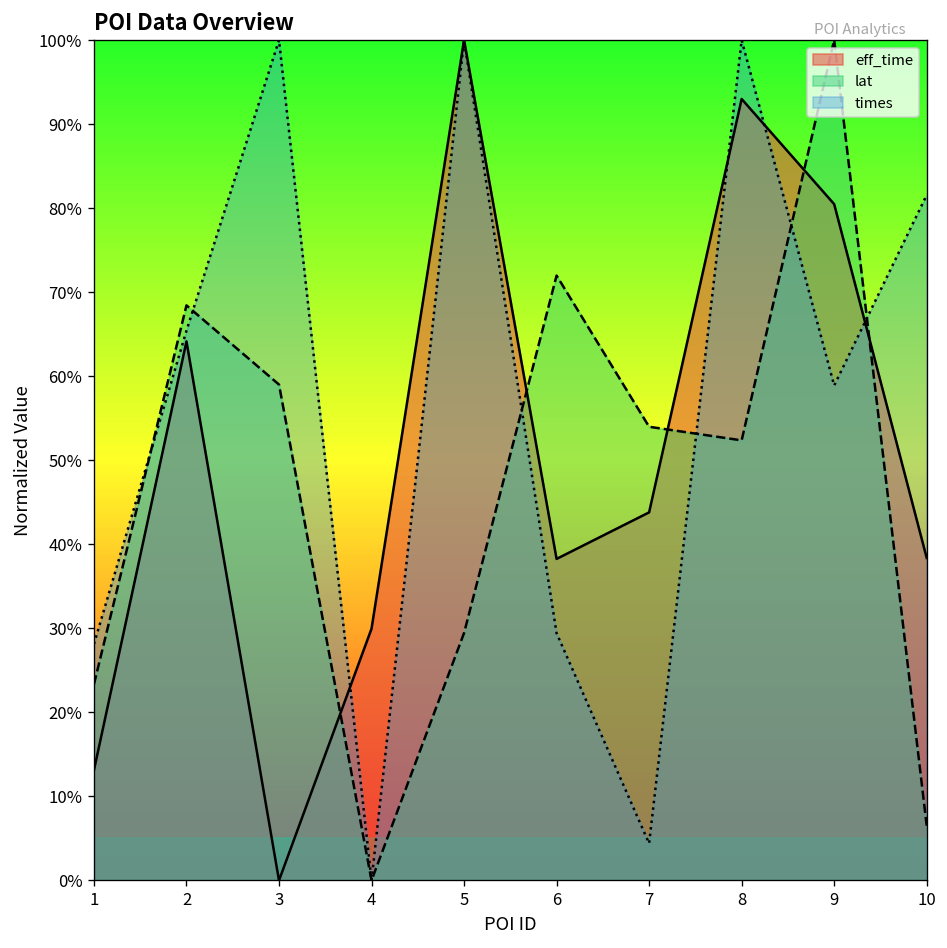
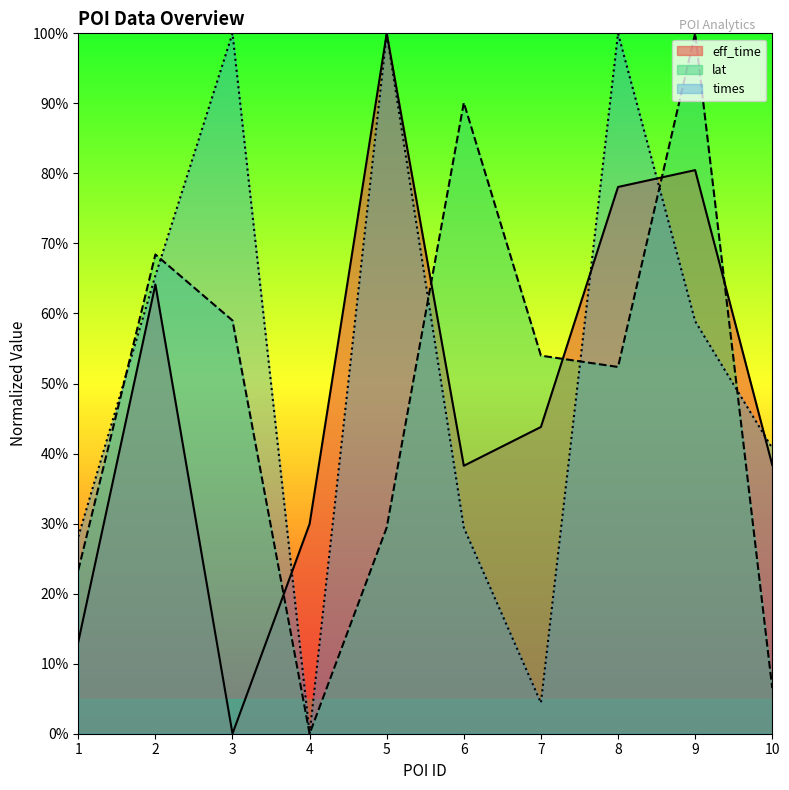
lat, 6: 72% -> 90%
eff_time, 8: 93% -> 78%
times, 10: 82% -> 41%
